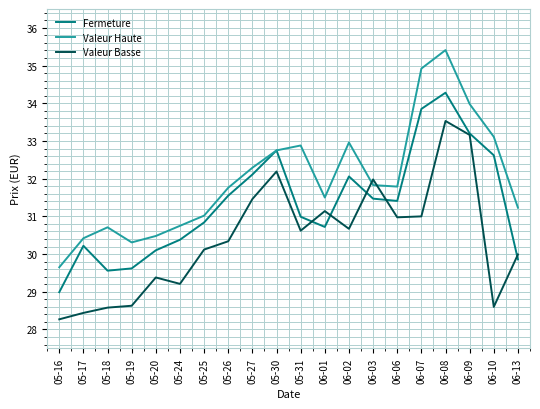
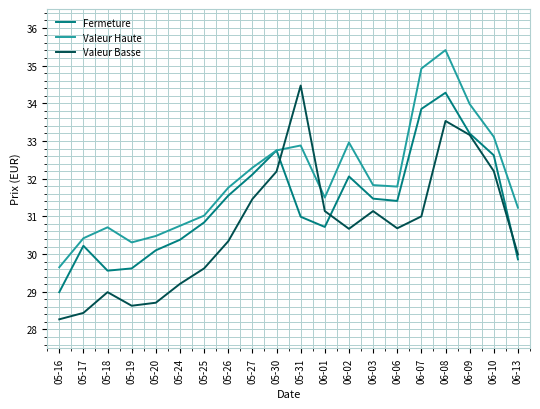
Valeur Basse, 05-18: 28.6 -> 29.0
Valeur Basse, 05-20: 29.4 -> 28.7
Valeur Basse, 05-25: 30.1 -> 29.6
Valeur Basse, 05-31: 30.6 -> 34.5
Valeur Basse, 06-03: 32.0 -> 31.1
Valeur Basse, 06-06: 31.0 -> 30.7
Valeur Basse, 06-10: 28.6 -> 32.2
